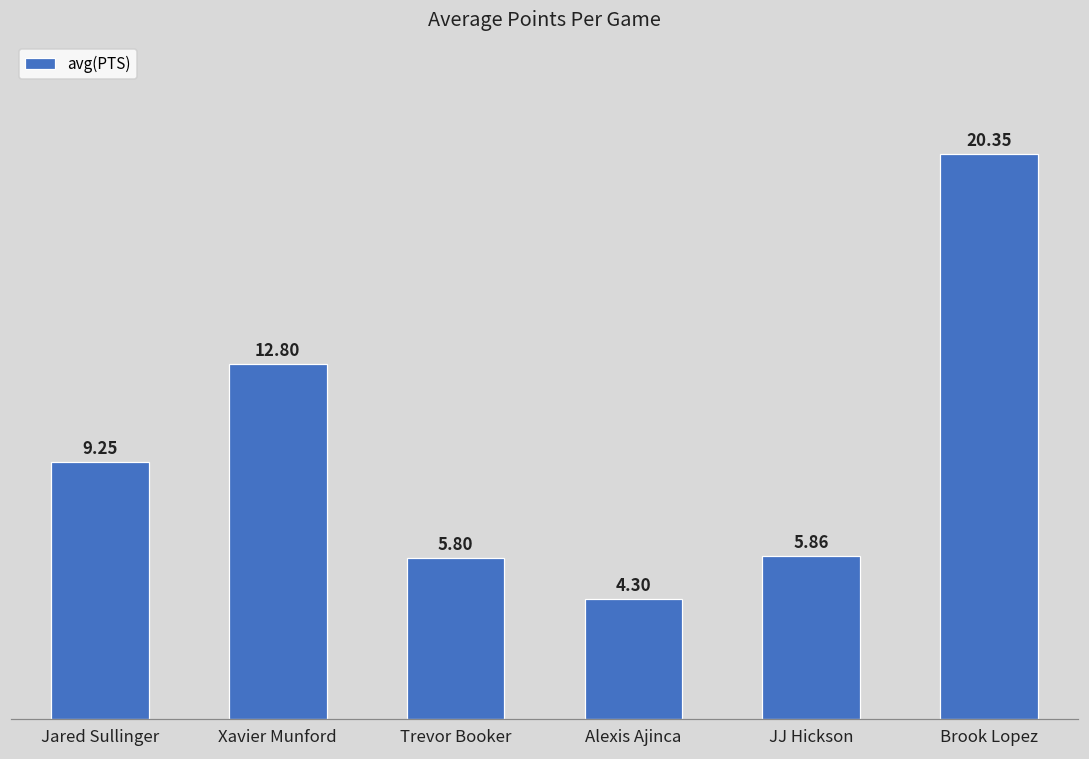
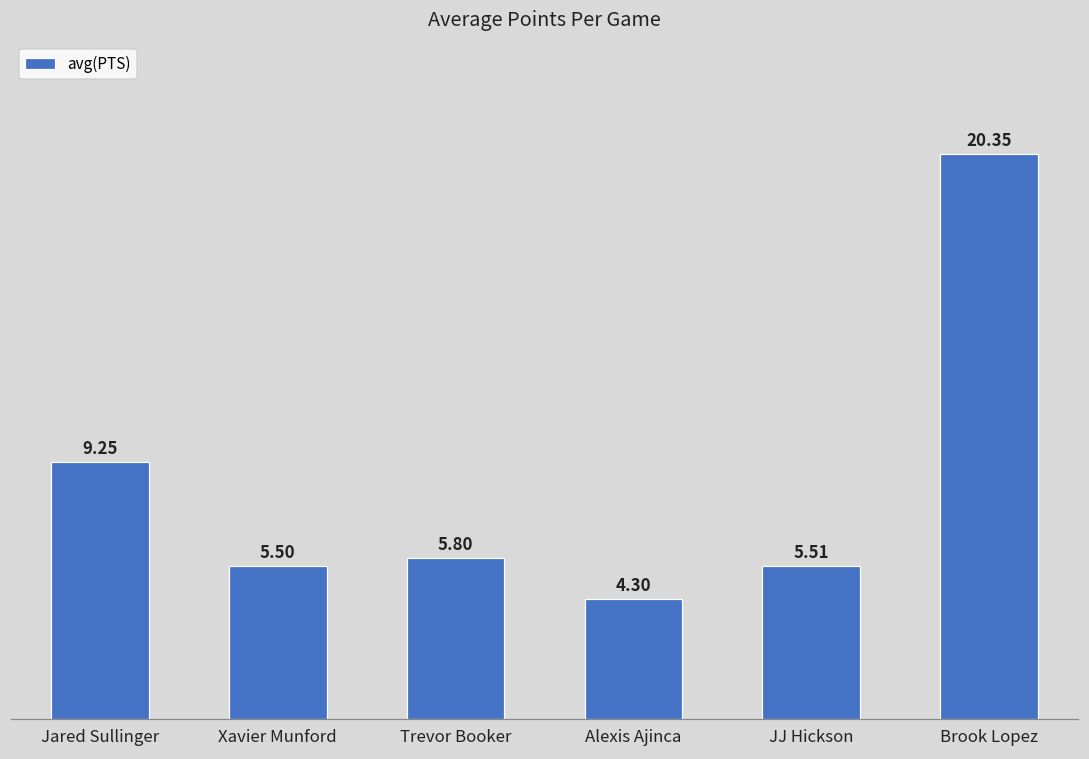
Xavier Munford: 12.80 -> 5.50
JJ Hickson: 5.86 -> 5.51
